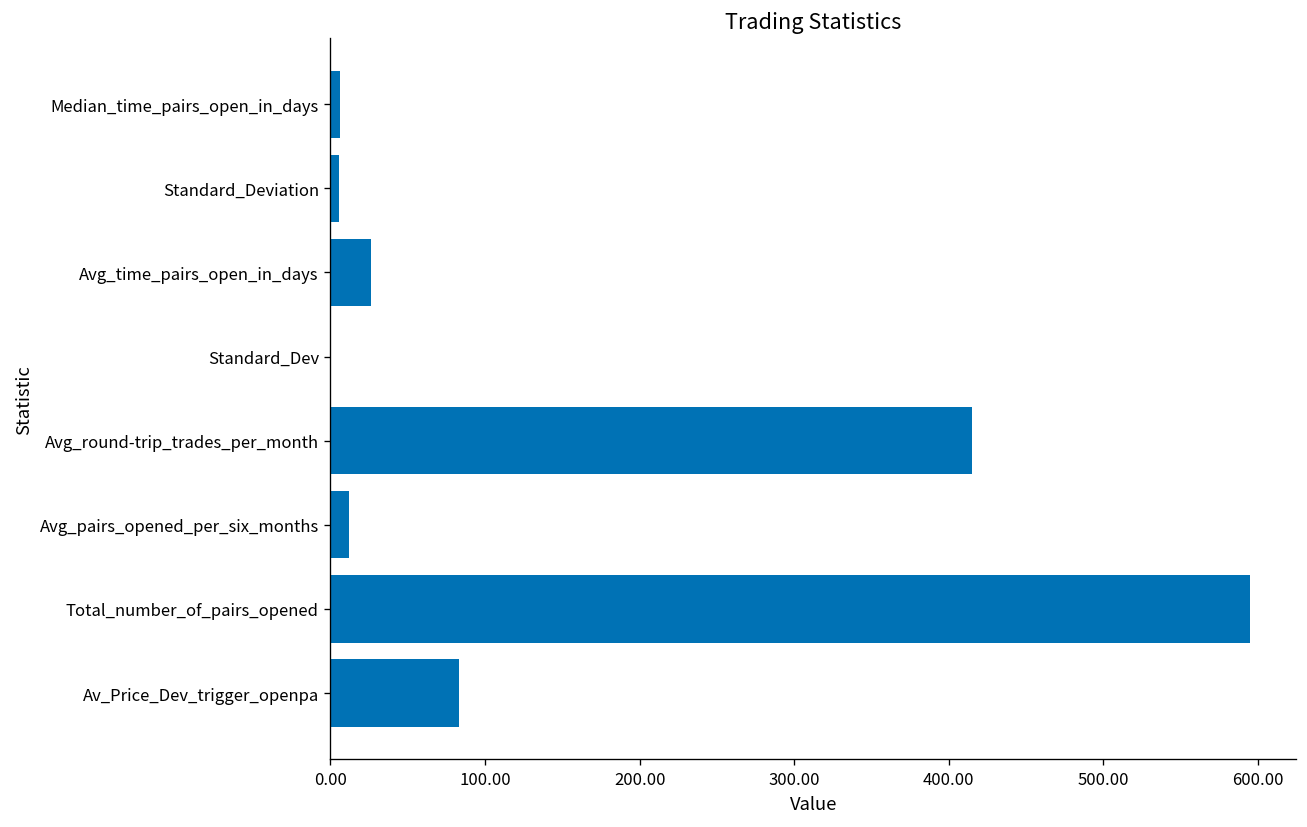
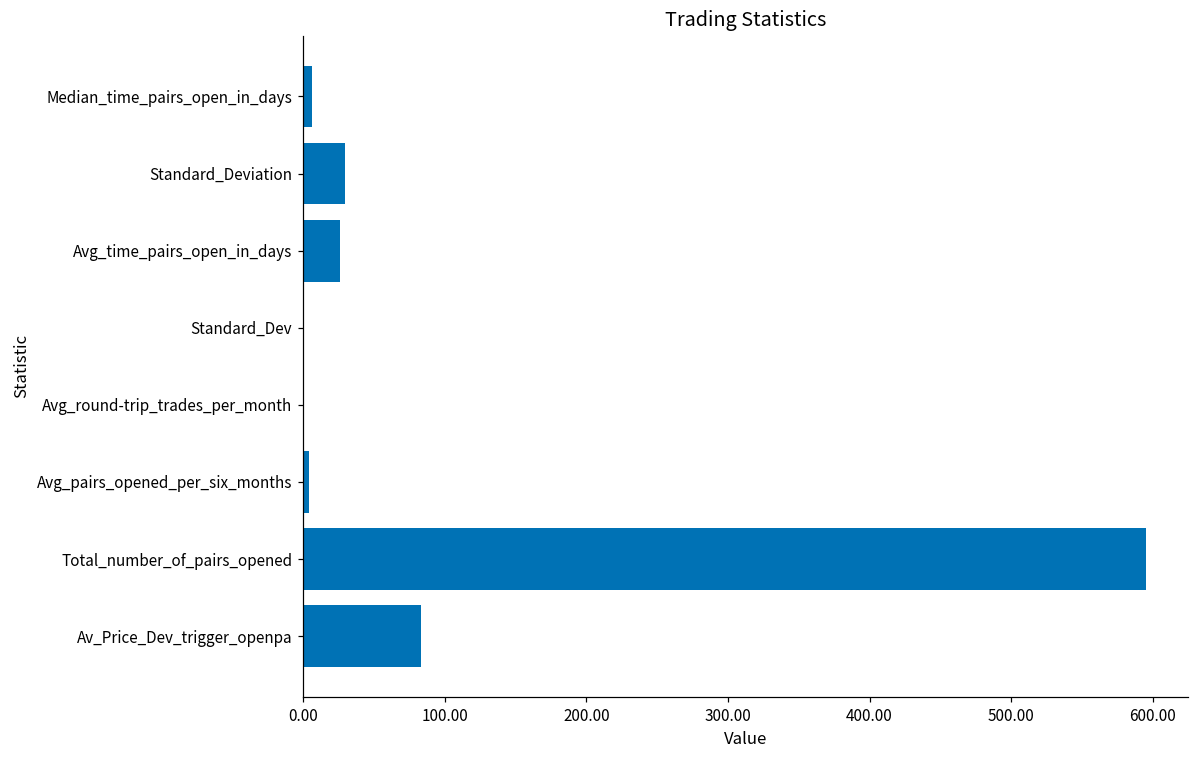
Standard_Deviation: 5 -> 30
Avg_round-trip_trades_per_month: 415 -> 0
Avg_pairs_opened_per_six_months: 12 -> 4
